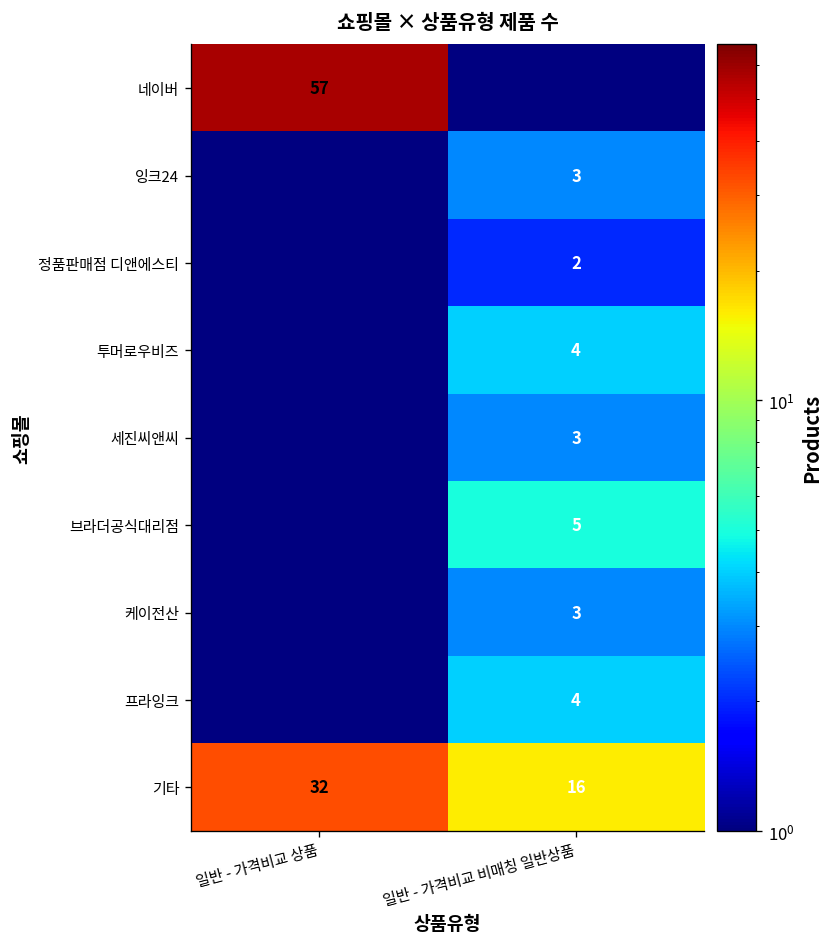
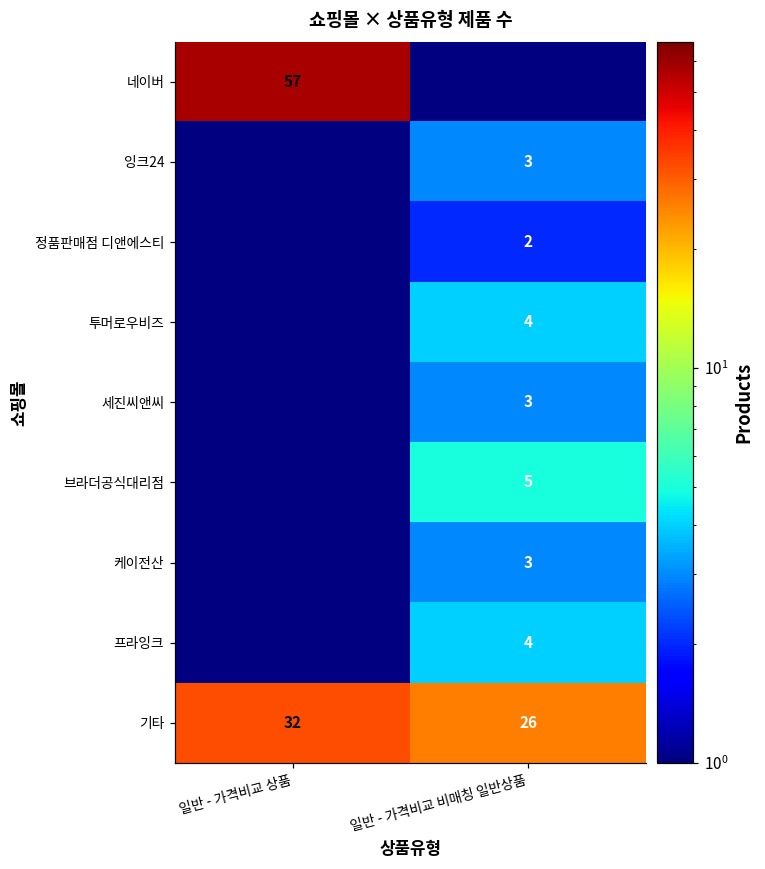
기타, 일반 - 가격비교 비매칭 일반상품: 16 -> 26
